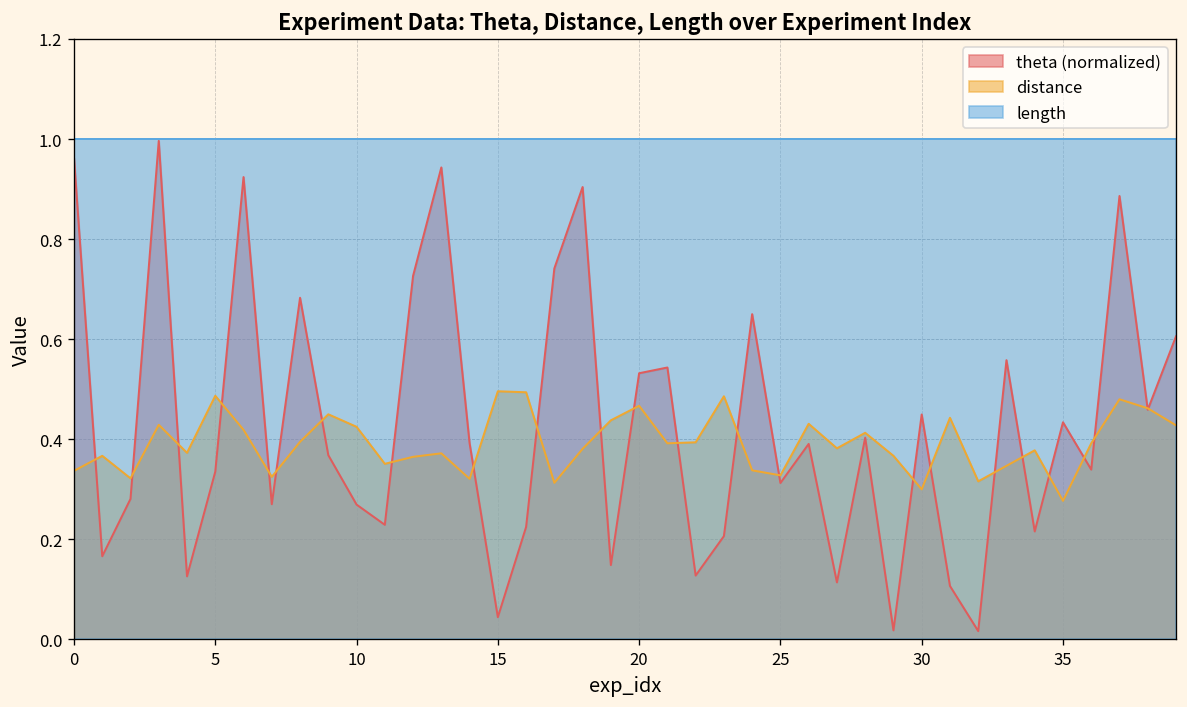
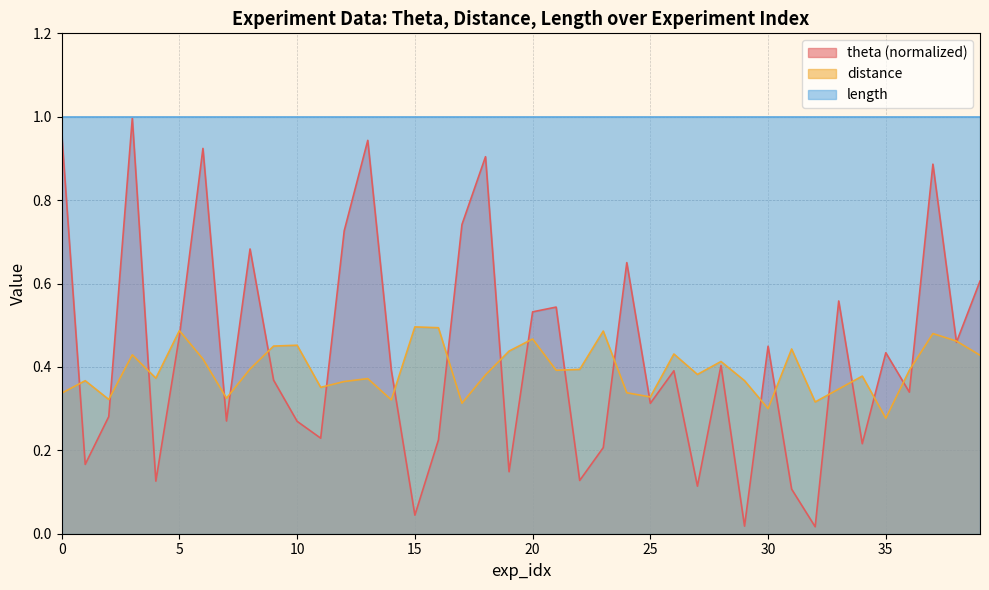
theta (normalized), 5: 0.34 -> 0.47
distance, 10: 0.43 -> 0.45
